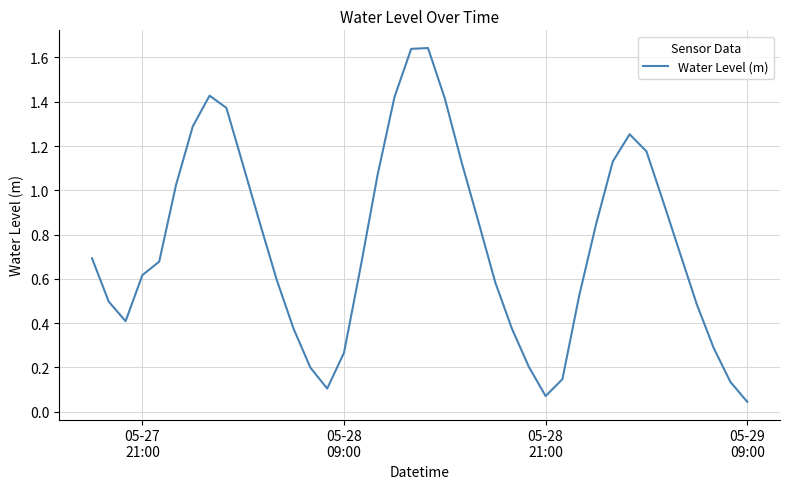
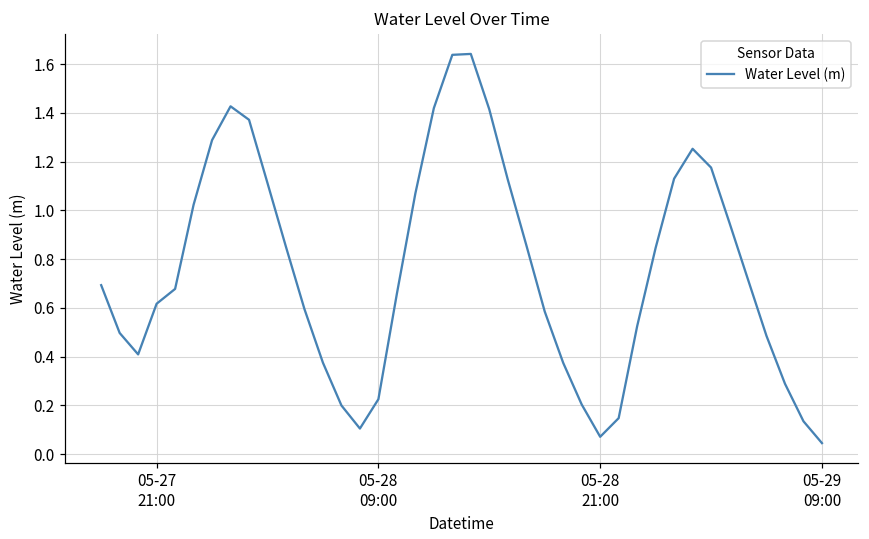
05-28 09:00: 0.27 -> 0.23
